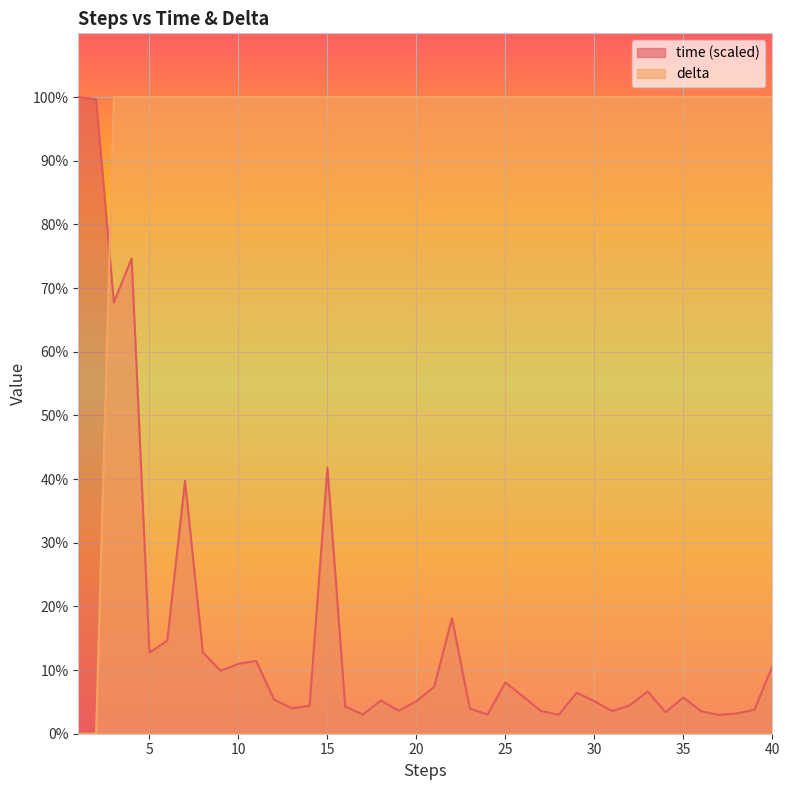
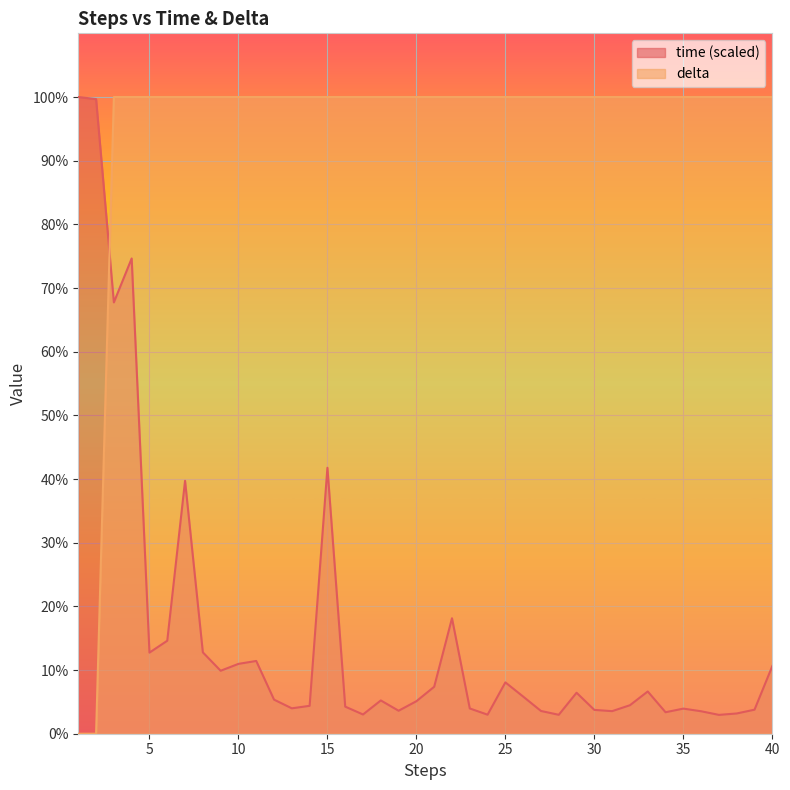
time (scaled), 30: 5% -> 4%
time (scaled), 35: 6% -> 4%
